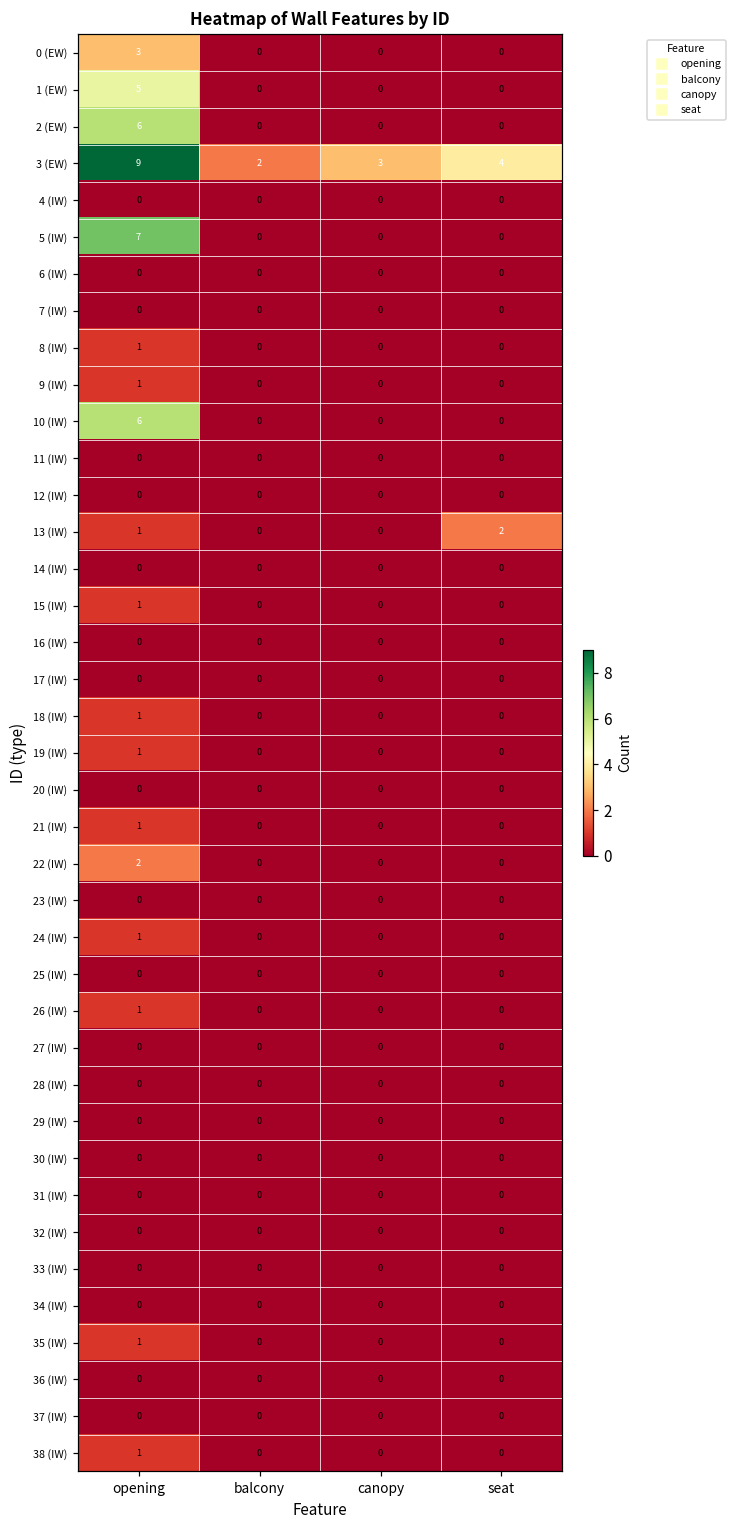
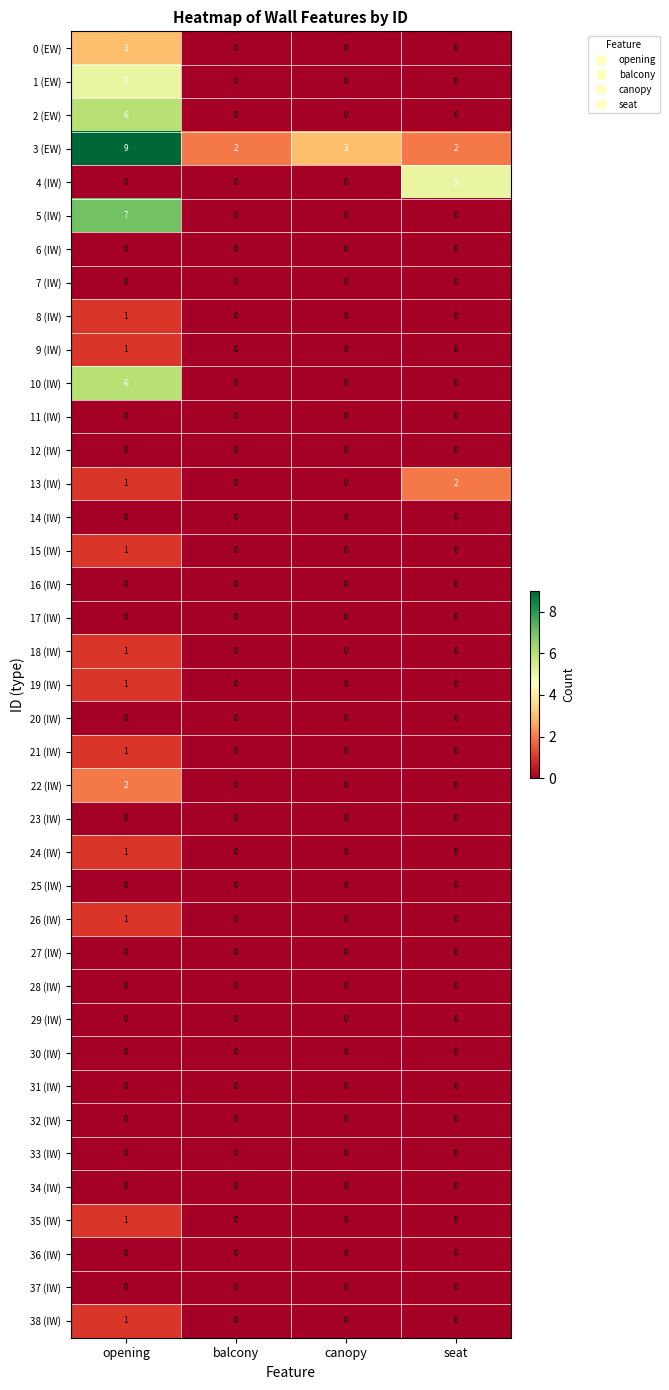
3 (EW), seat: 4 -> 2
4 (IW), seat: 0 -> 5
